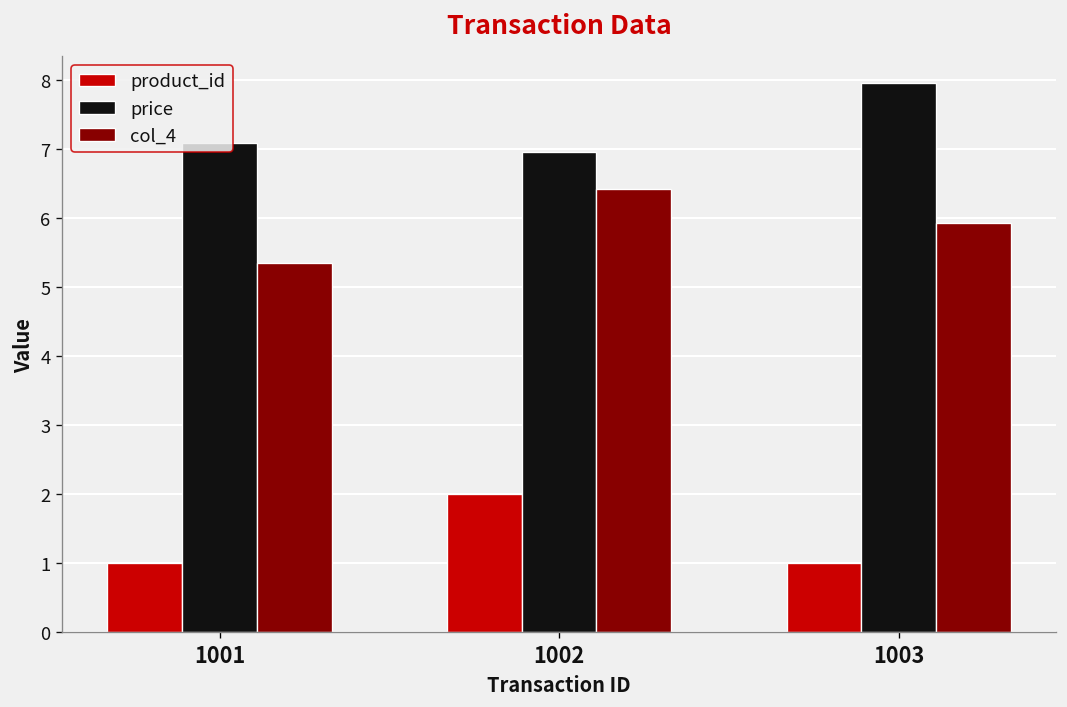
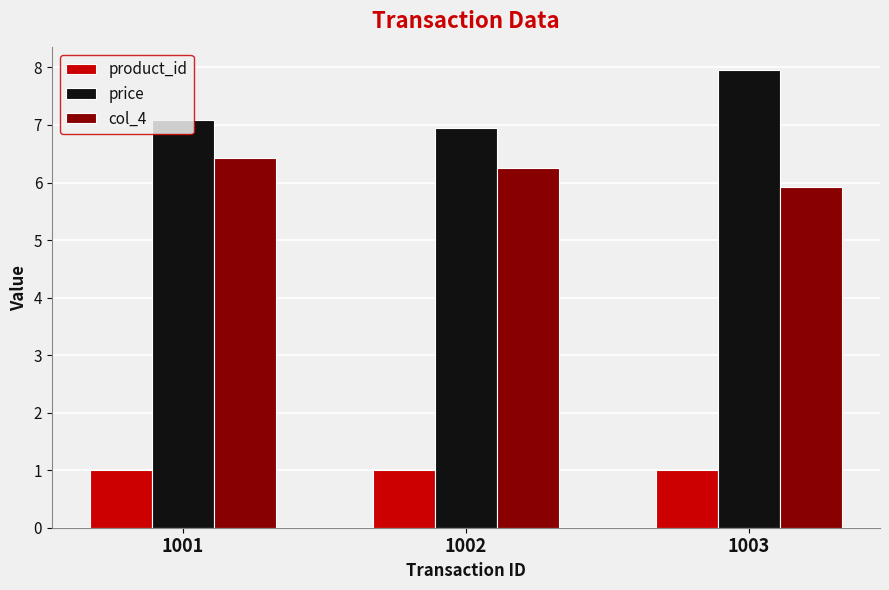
col_4, 1001: 5.4 -> 6.4
product_id, 1002: 2 -> 1
col_4, 1002: 6.4 -> 6.3
